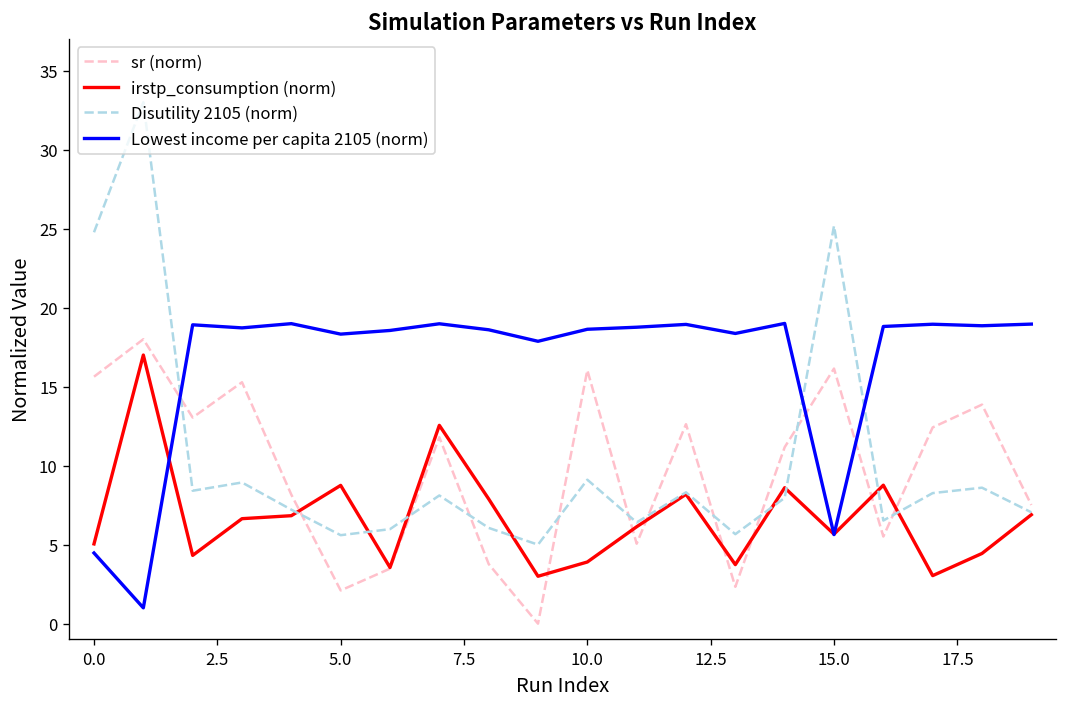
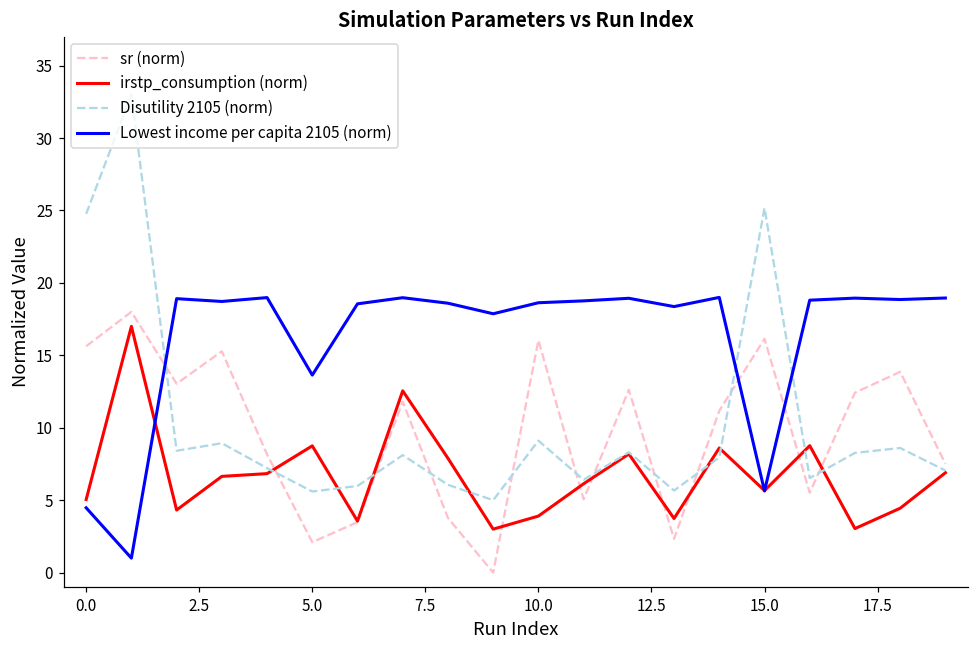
Lowest income per capita 2105 (norm), 5.0: 18.3 -> 13.6
